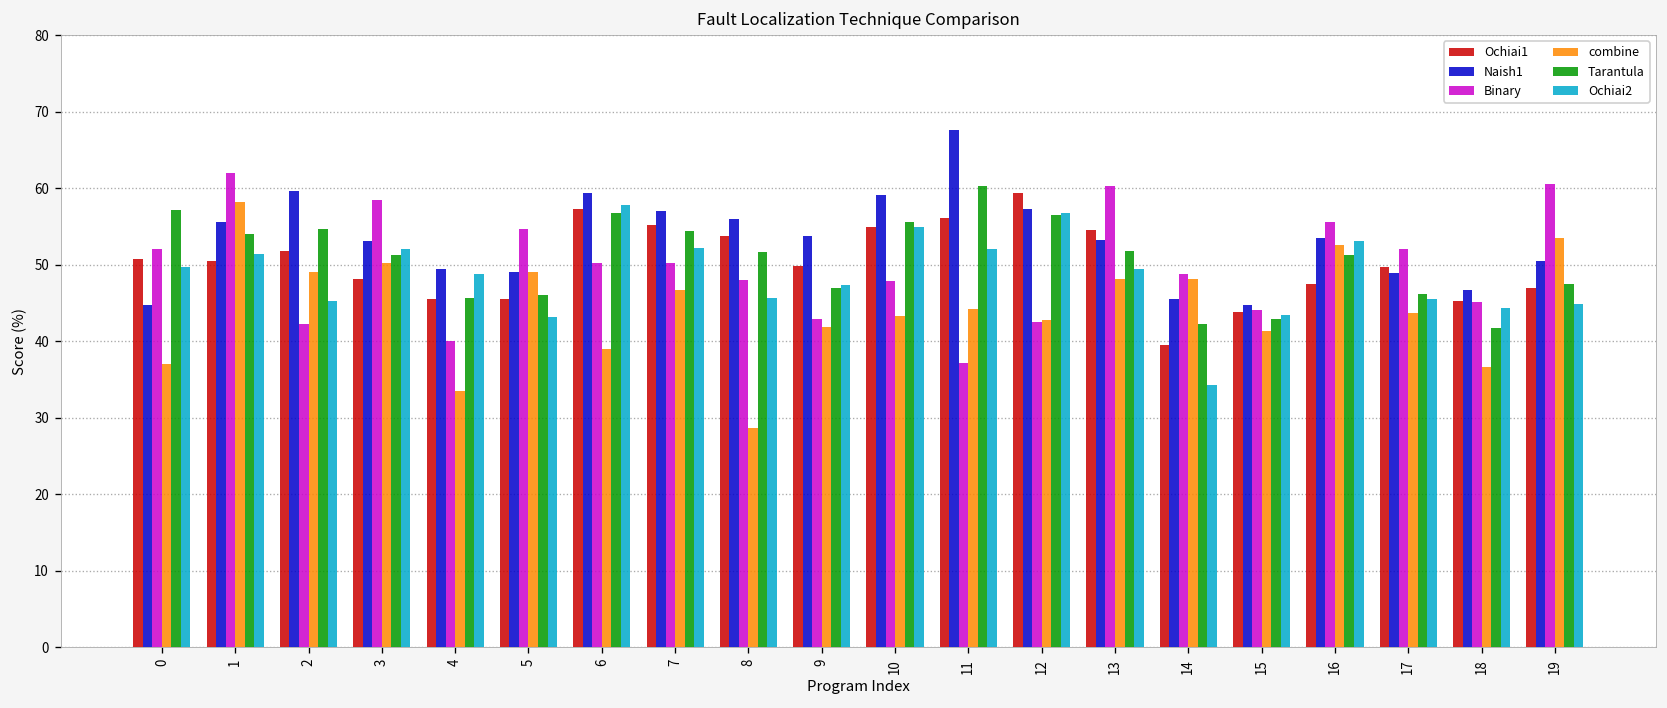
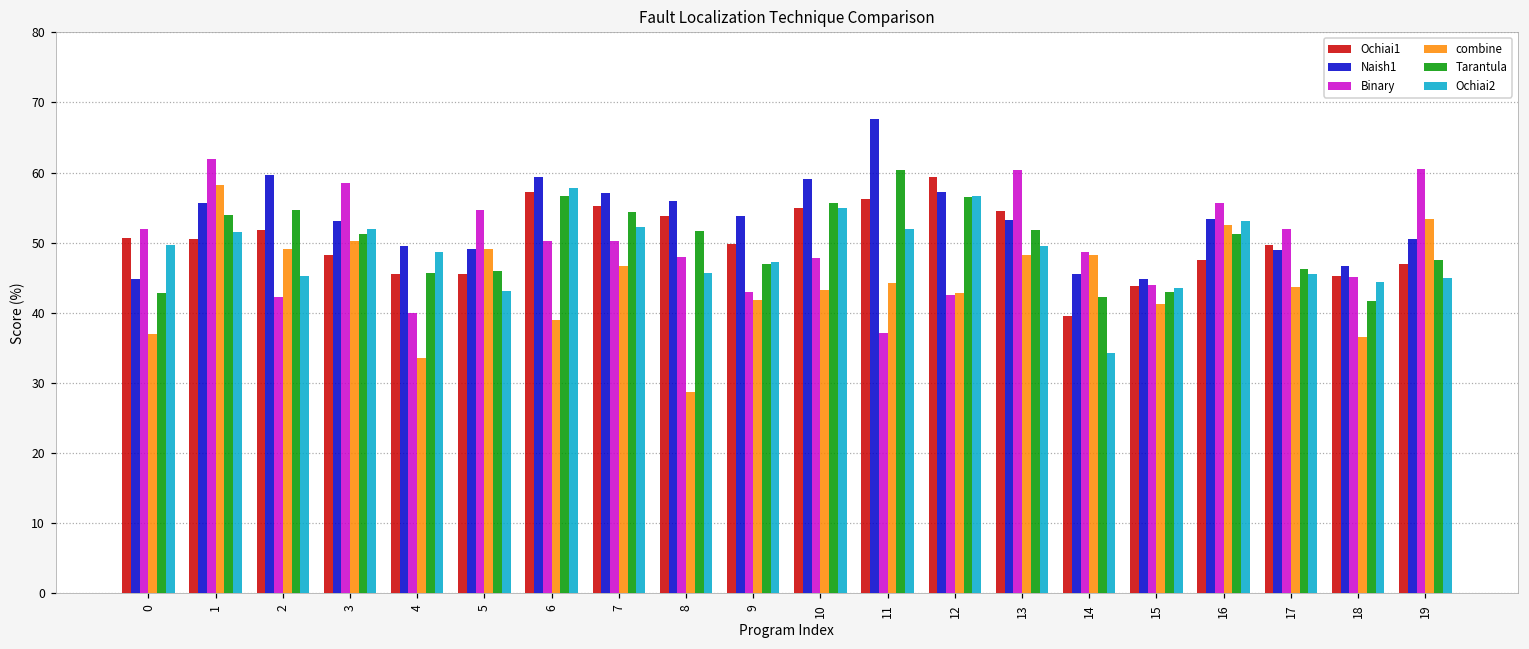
Tarantula, 0: 57 -> 43
